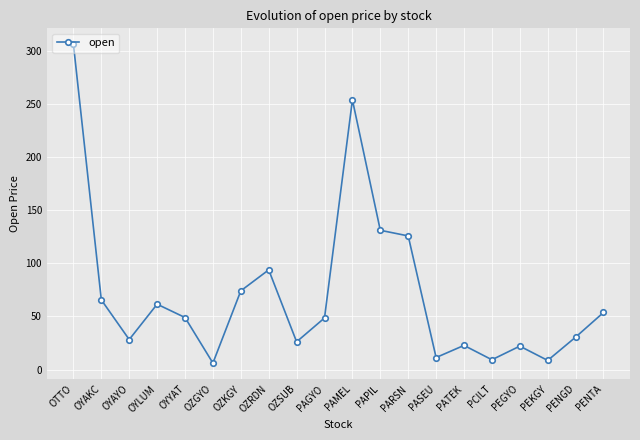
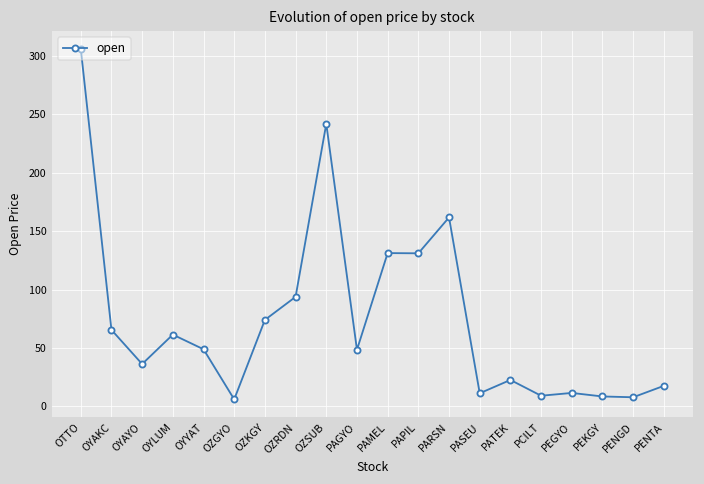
OYAYO: 28 -> 36
OZSUB: 26 -> 242
PAMEL: 254 -> 131
PARSN: 126 -> 162
PEGYO: 22 -> 12
PENGD: 30 -> 8
PENTA: 54 -> 18
